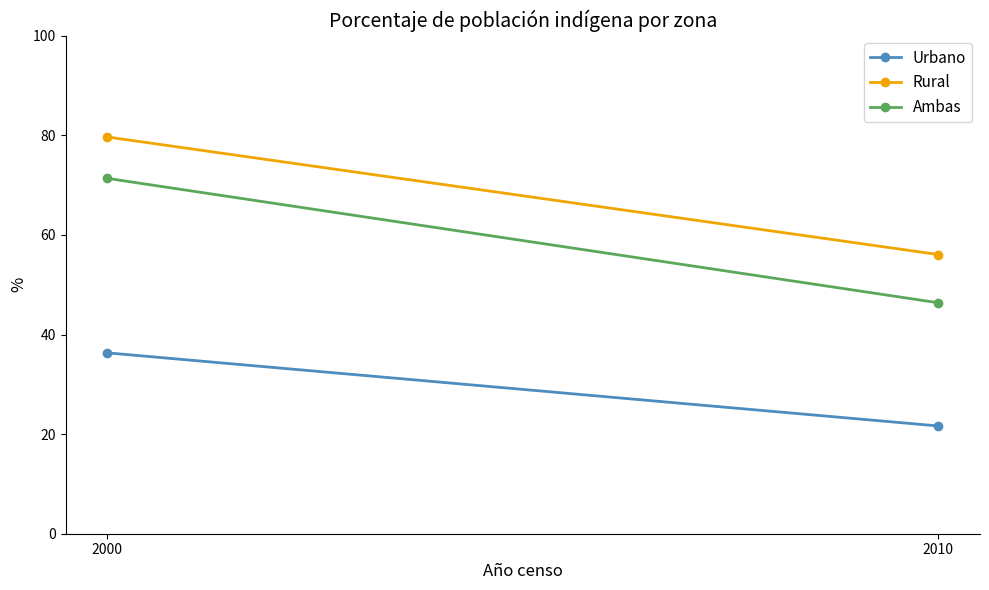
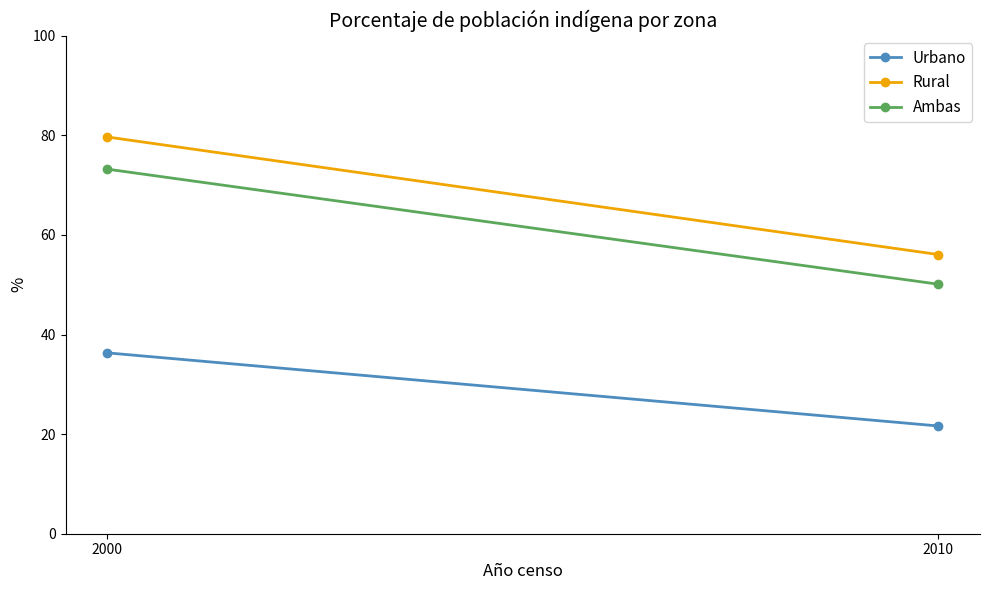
Ambas, 2000: 71 -> 73
Ambas, 2010: 46 -> 50
